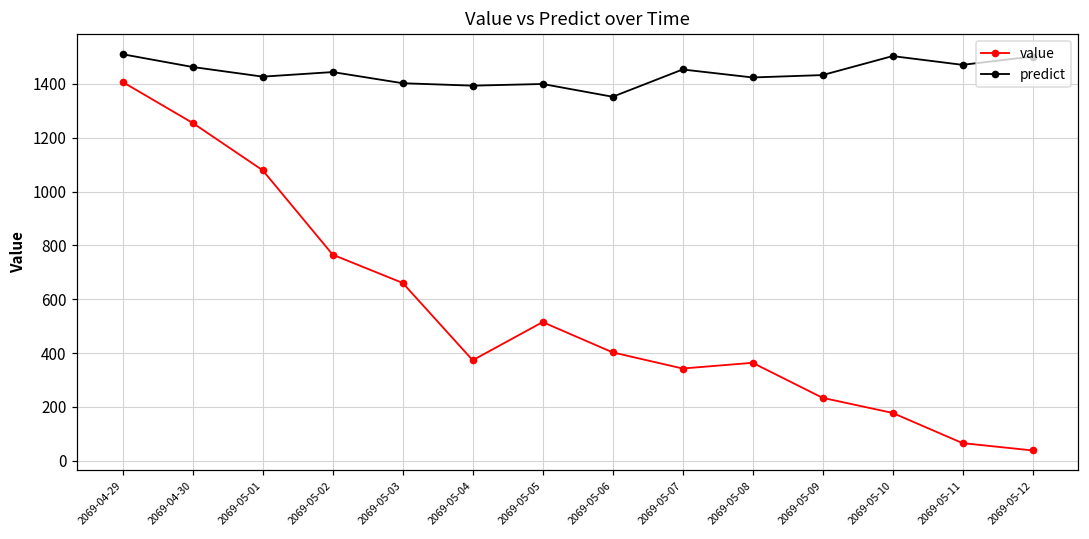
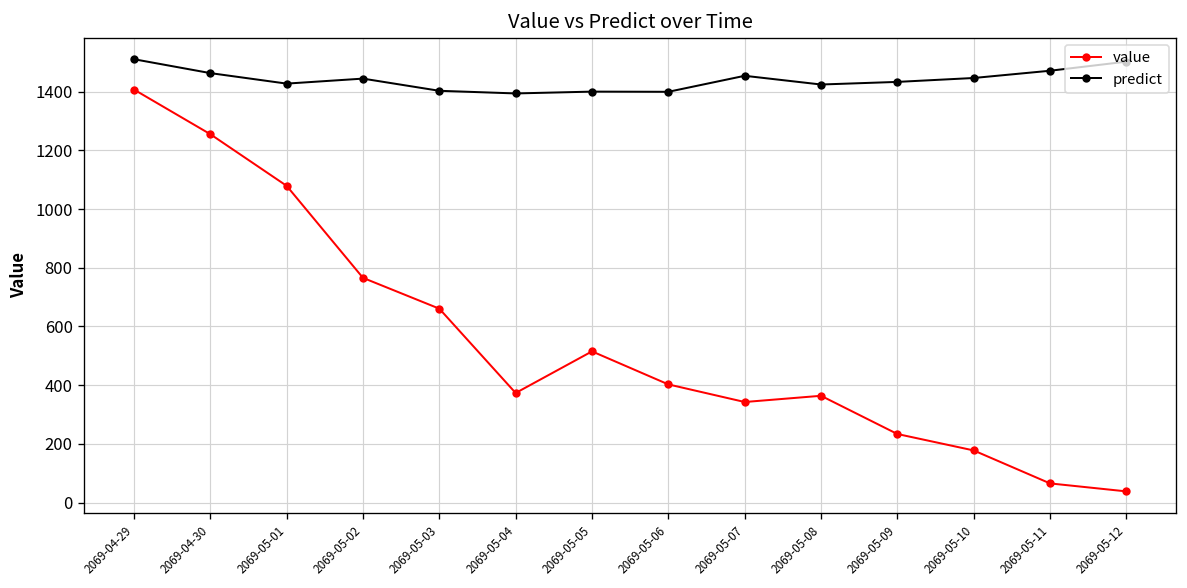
predict, 2069-05-06: 1350 -> 1400
predict, 2069-05-10: 1500 -> 1450
